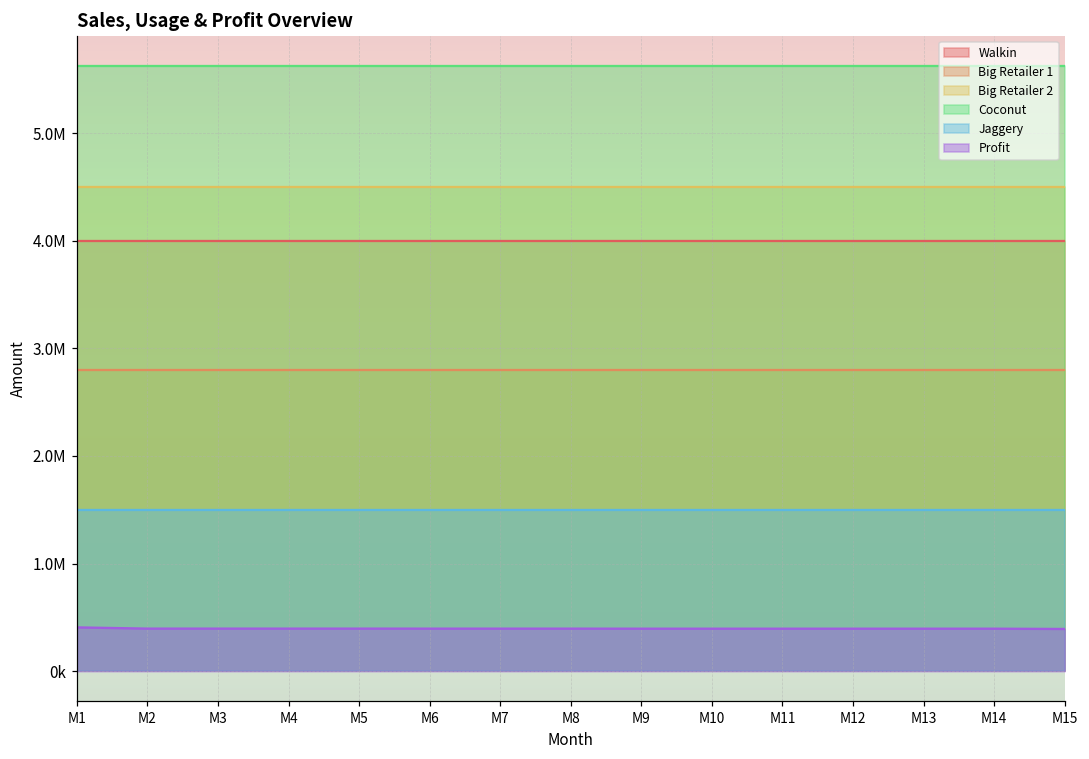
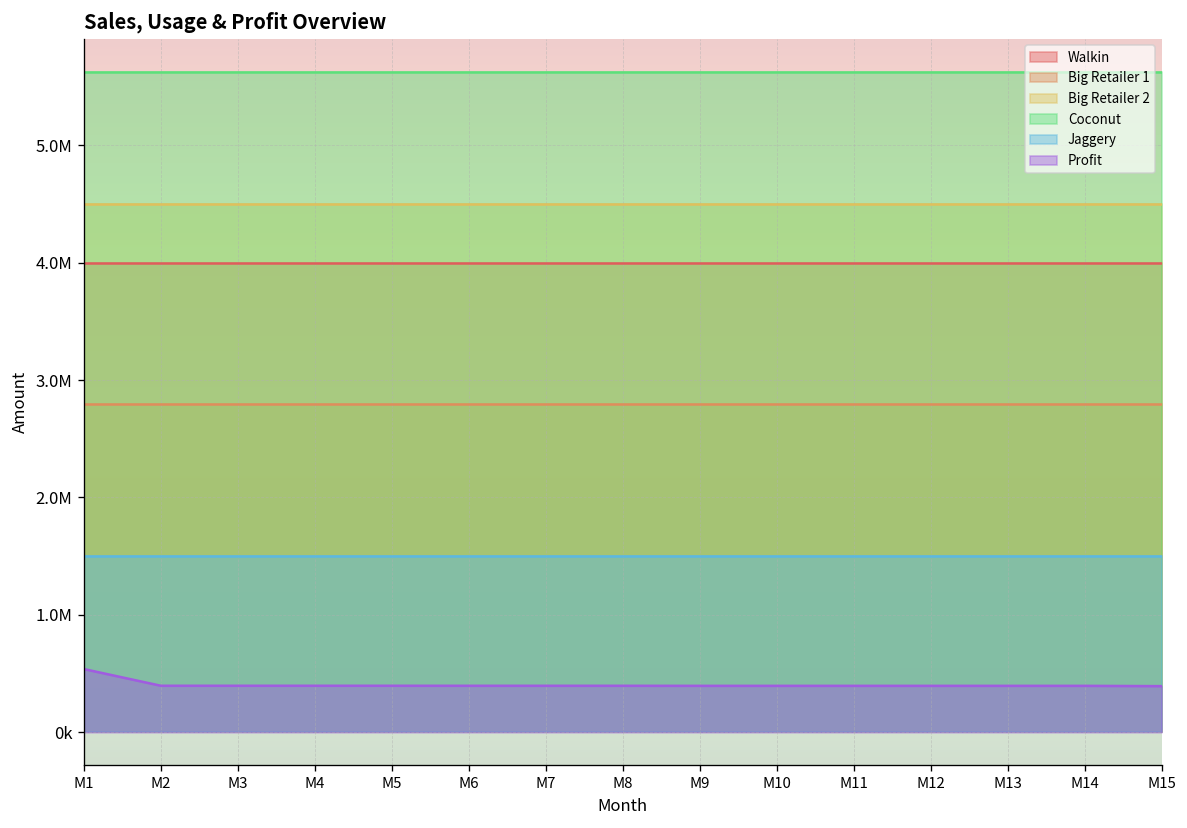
Profit, M1: 400000 -> 500000
